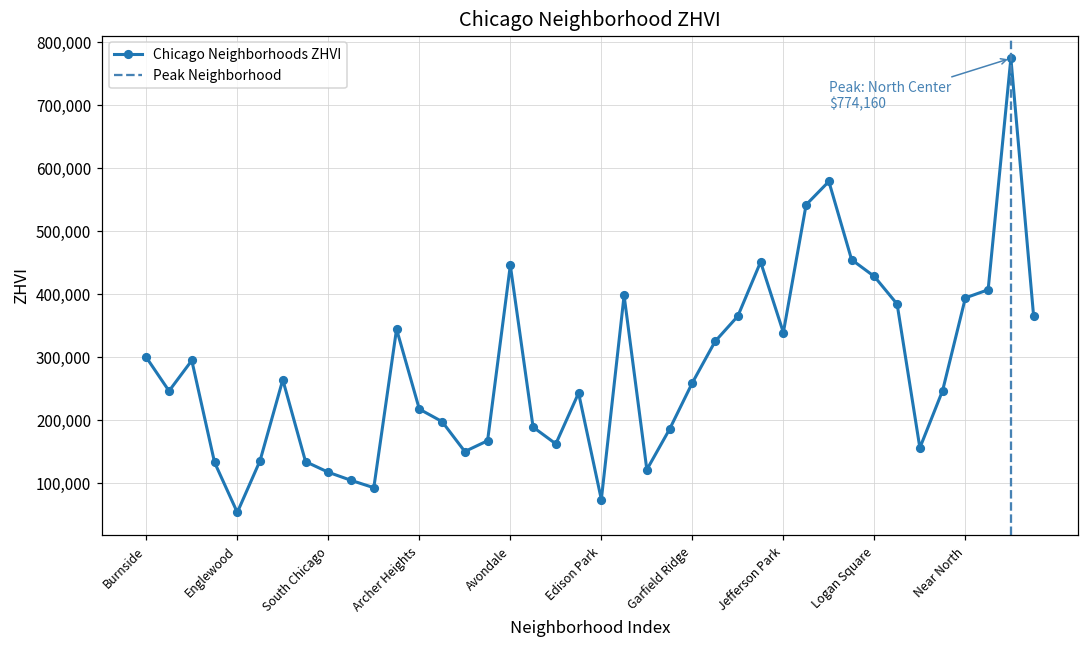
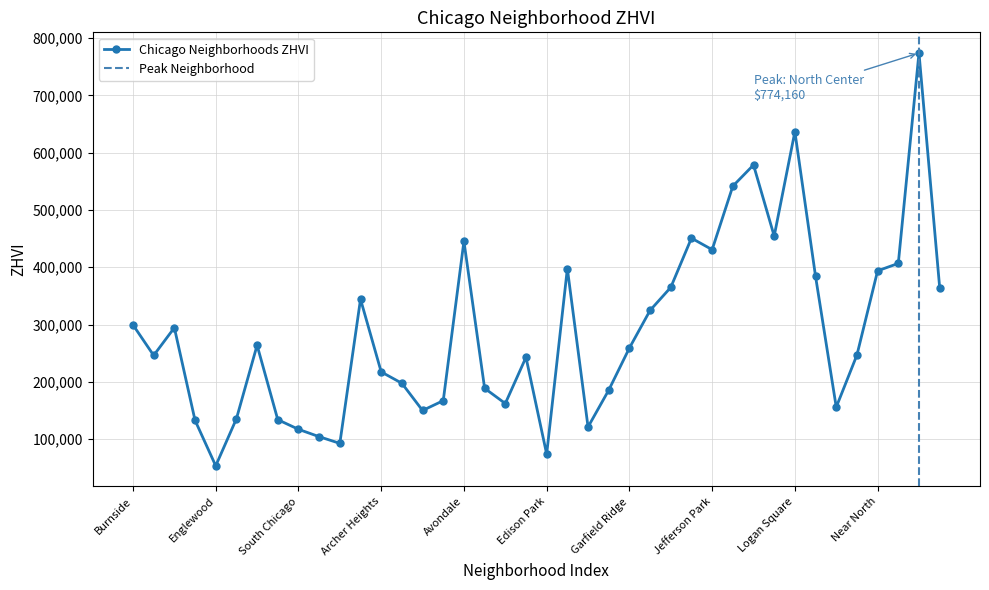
Jefferson Park: 340,000 -> 430,000
Logan Square: 430,000 -> 640,000
